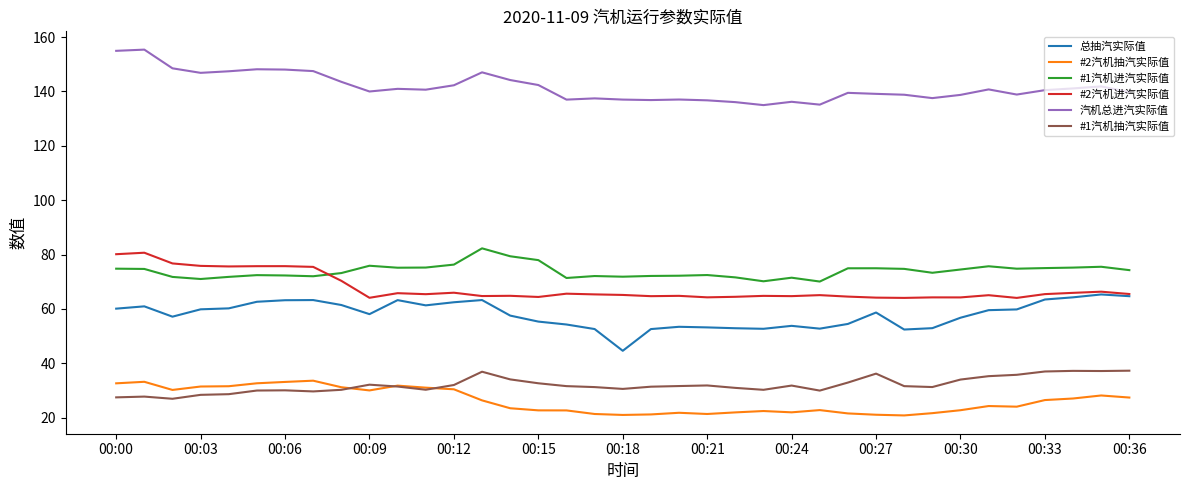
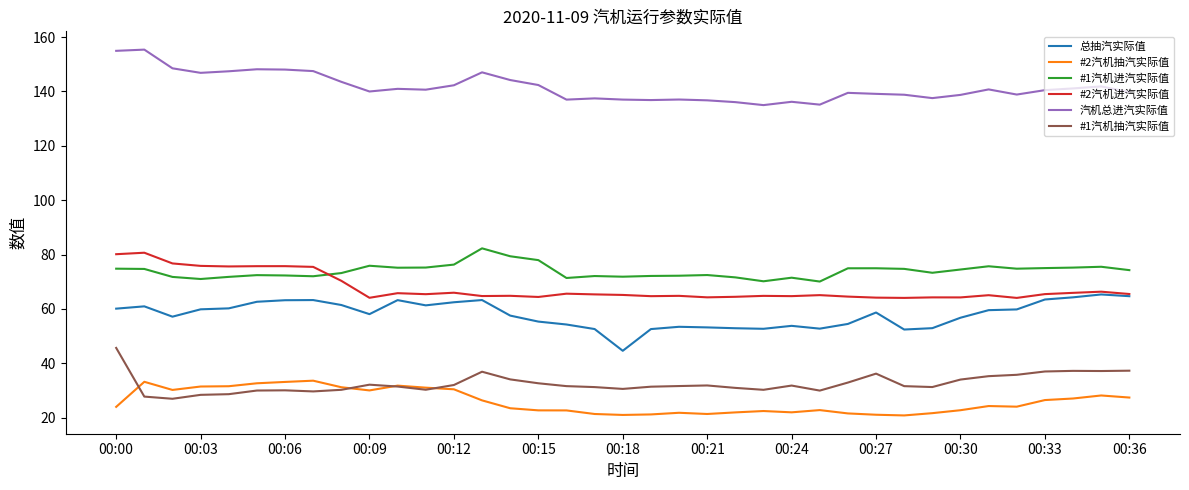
#2汽机抽汽实际值, 00:00: 33 -> 24
#1汽机抽汽实际值, 00:00: 27 -> 46
